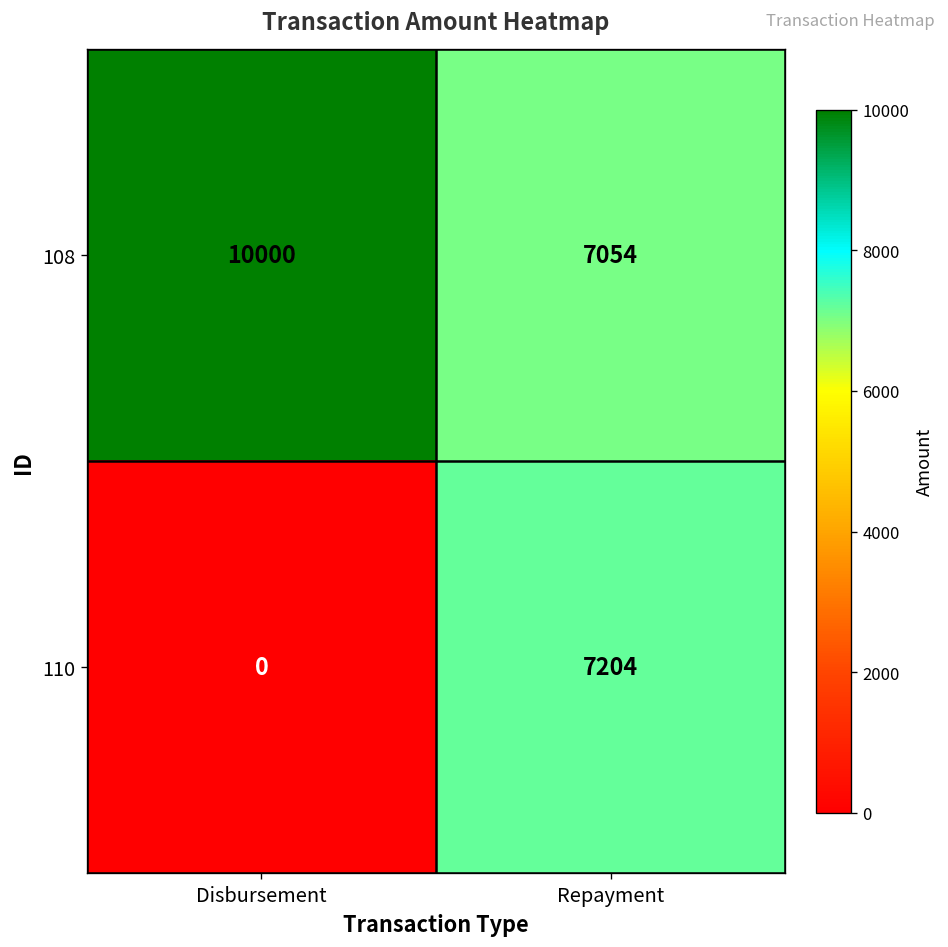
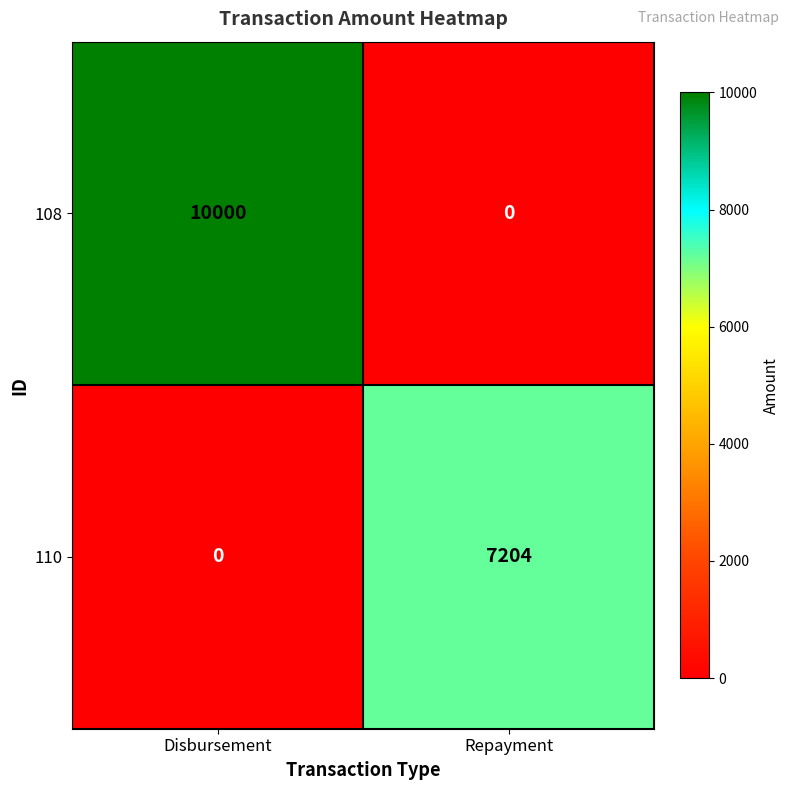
108, Repayment: 7054 -> 0
